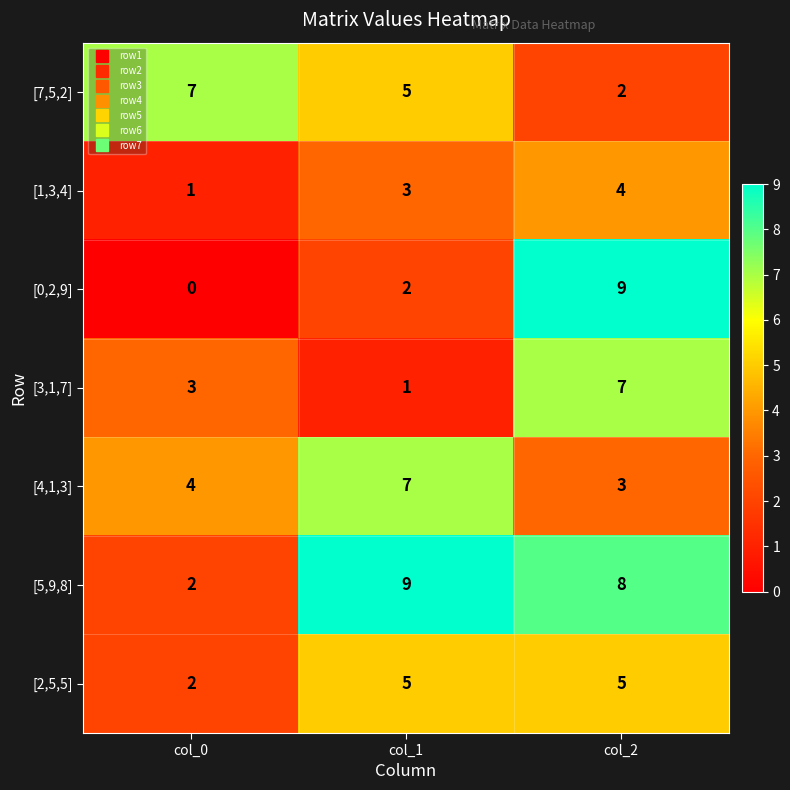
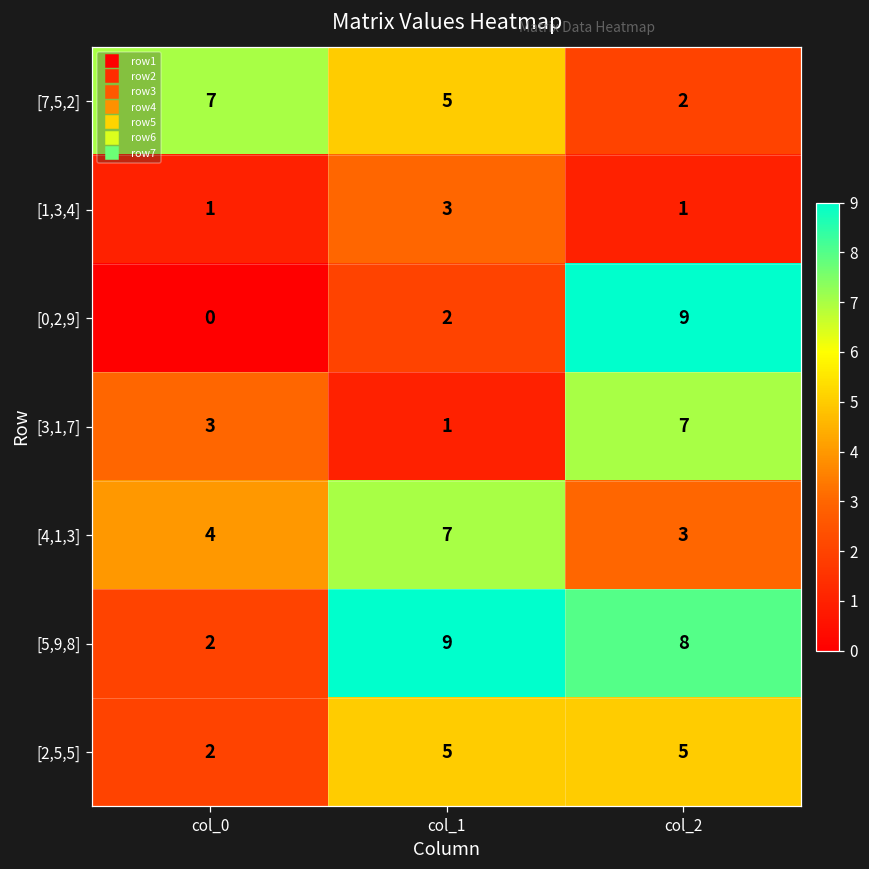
[1,3,4], col_2: 4 -> 1
